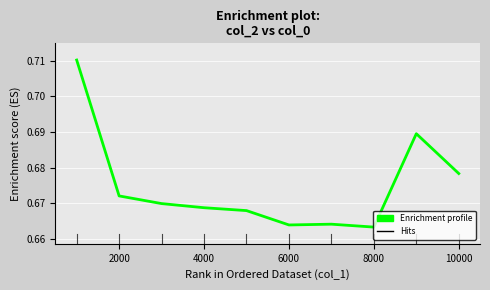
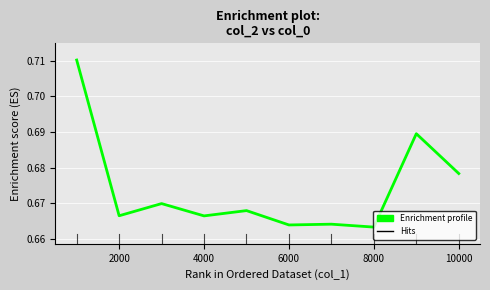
2000: 0.672 -> 0.667
4000: 0.669 -> 0.666
